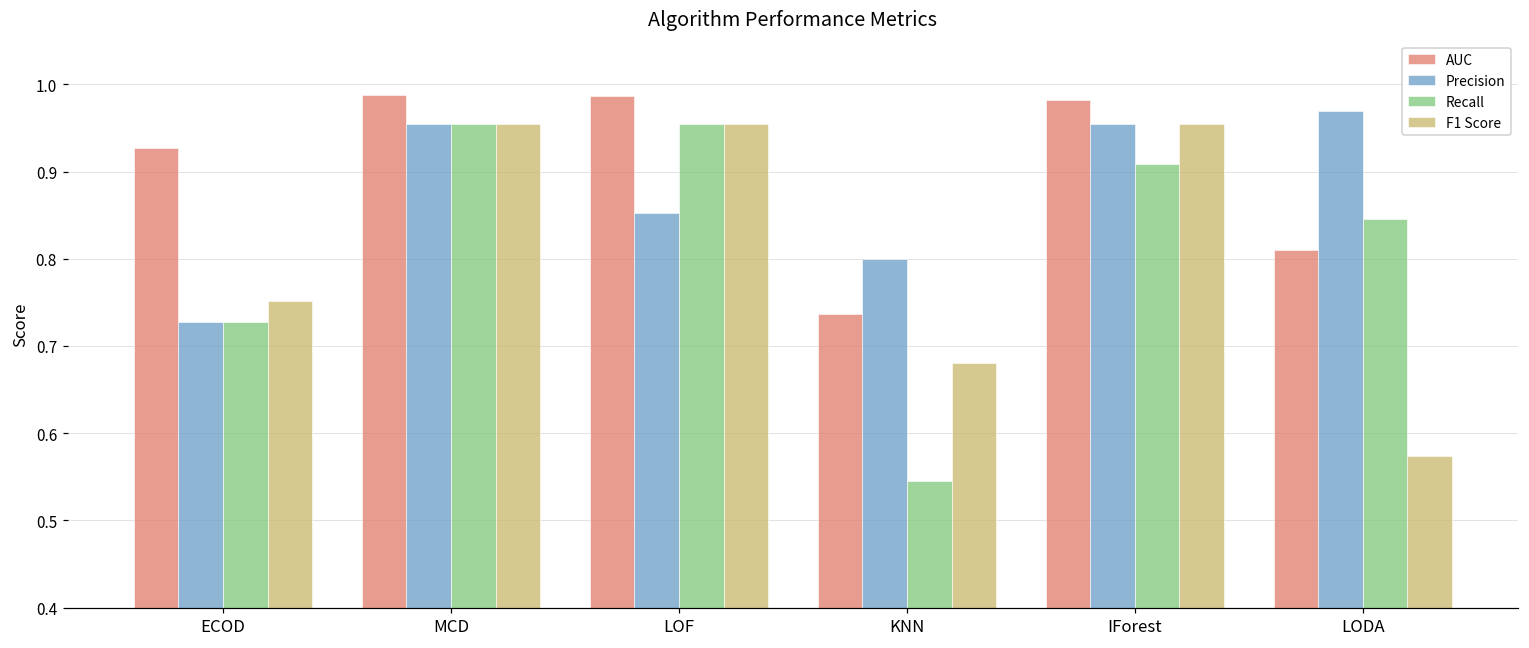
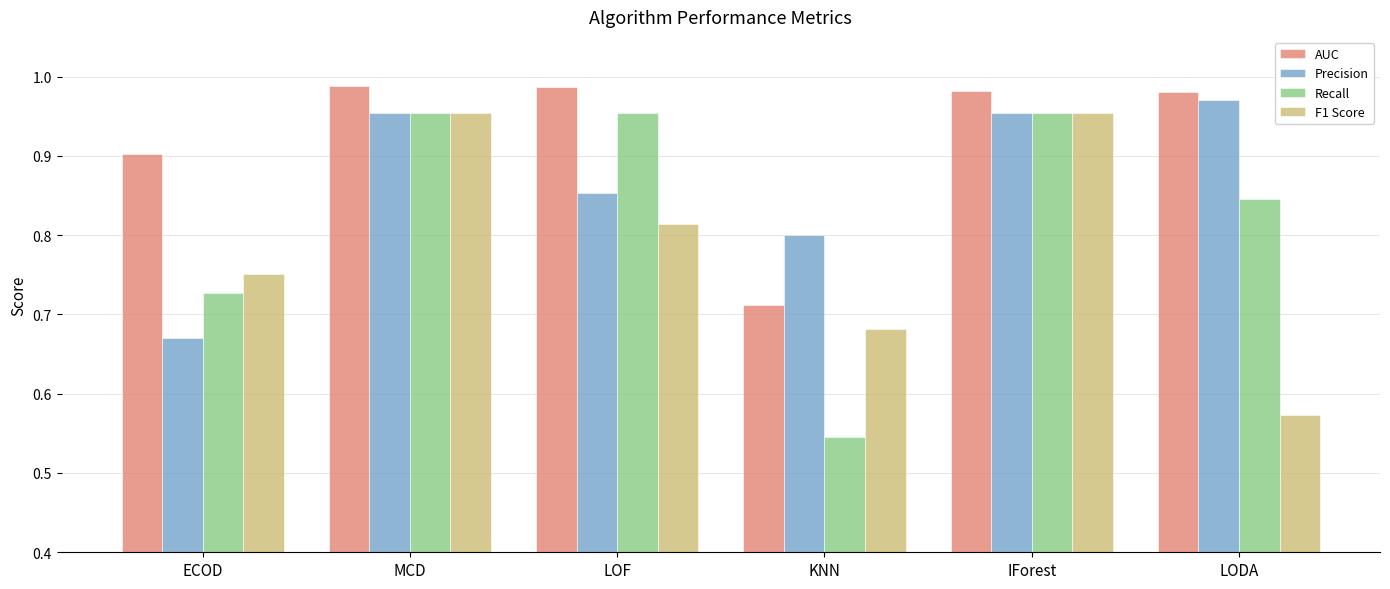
AUC, ECOD: 0.93 -> 0.90
Precision, ECOD: 0.73 -> 0.67
F1 Score, LOF: 0.95 -> 0.81
AUC, KNN: 0.74 -> 0.71
Recall, IForest: 0.91 -> 0.95
AUC, LODA: 0.81 -> 0.98
